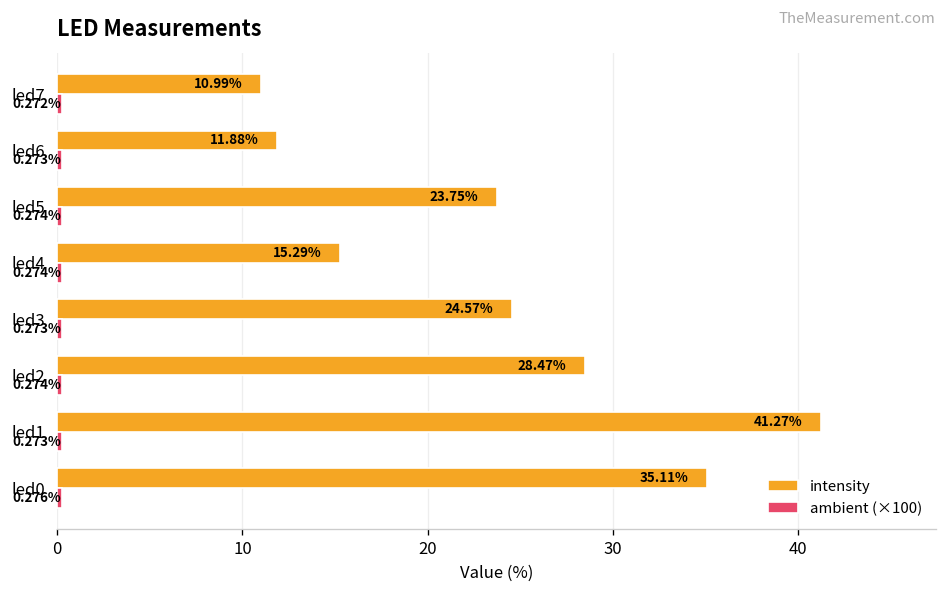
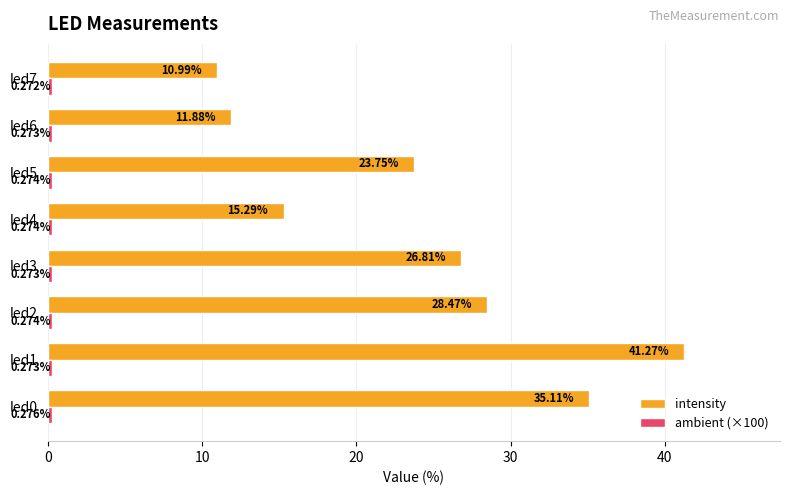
intensity, led3: 24.57% -> 26.81%
